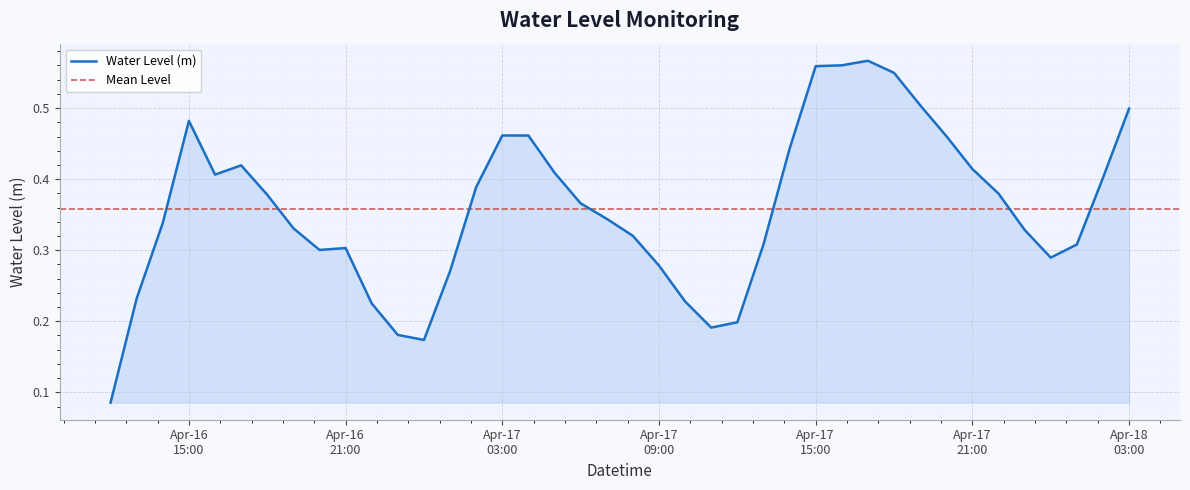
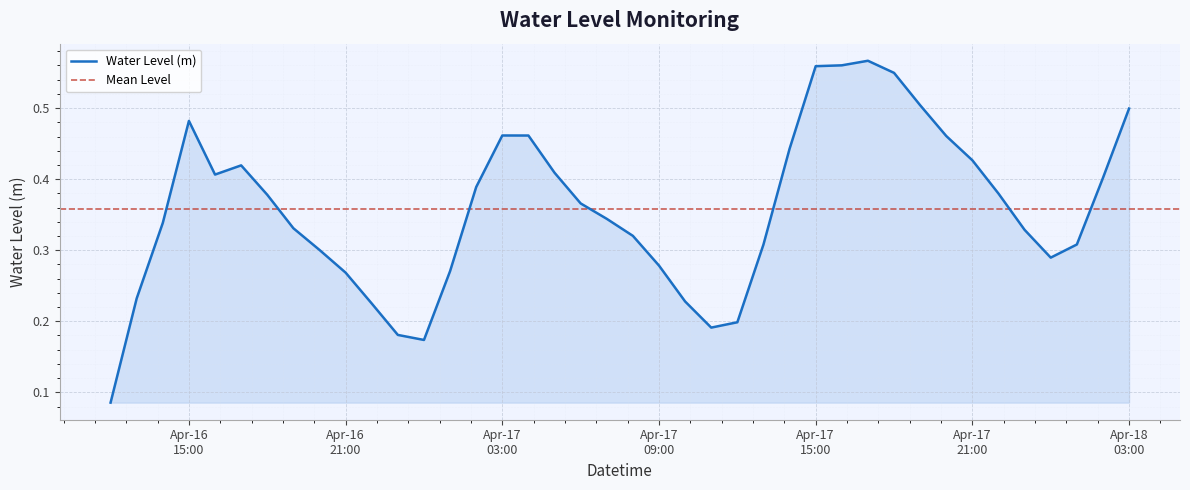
Apr-16 21:00: 0.30 -> 0.27
Apr-17 21:00: 0.41 -> 0.43
